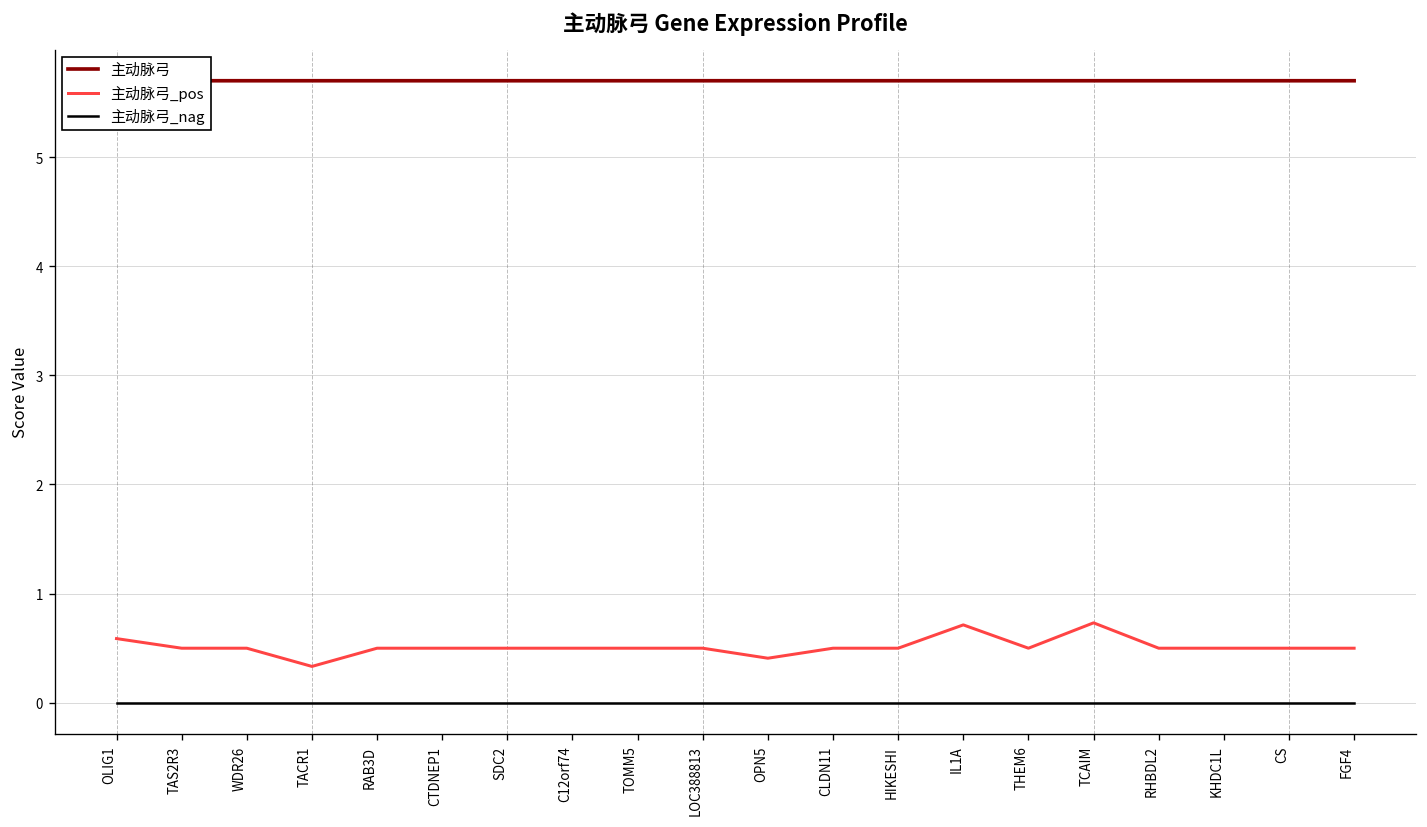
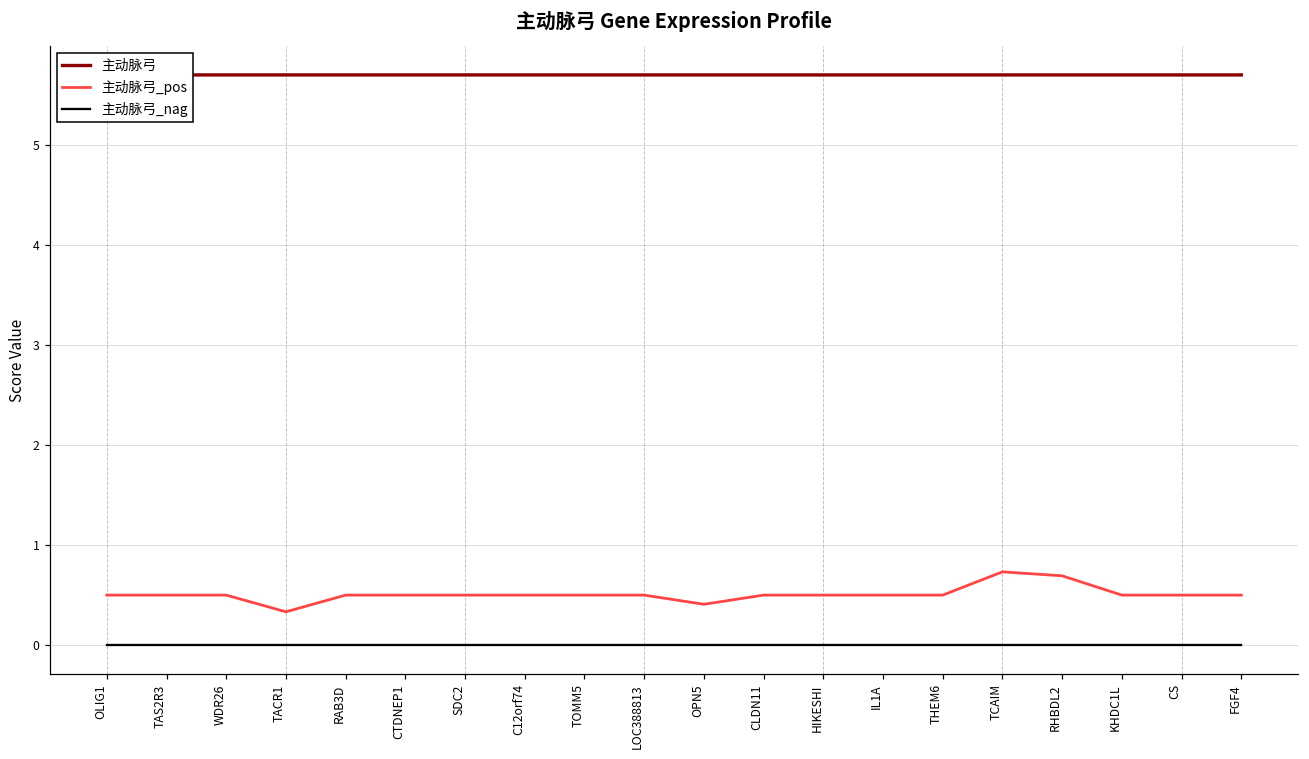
主动脉弓_pos, OLIG1: 0.6 -> 0.5
主动脉弓_pos, IL1A: 0.7 -> 0.5
主动脉弓_pos, RHBDL2: 0.5 -> 0.7
